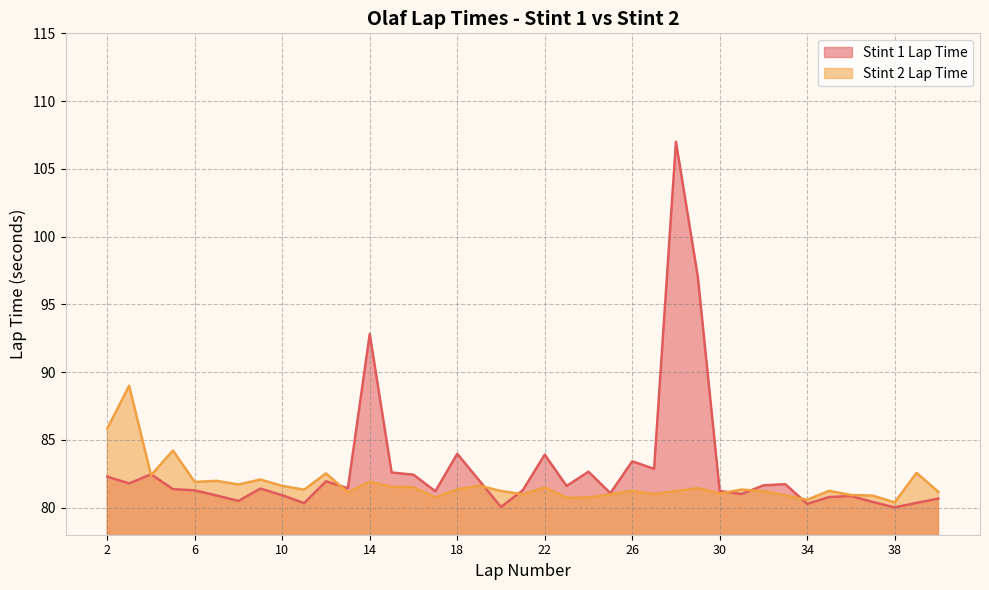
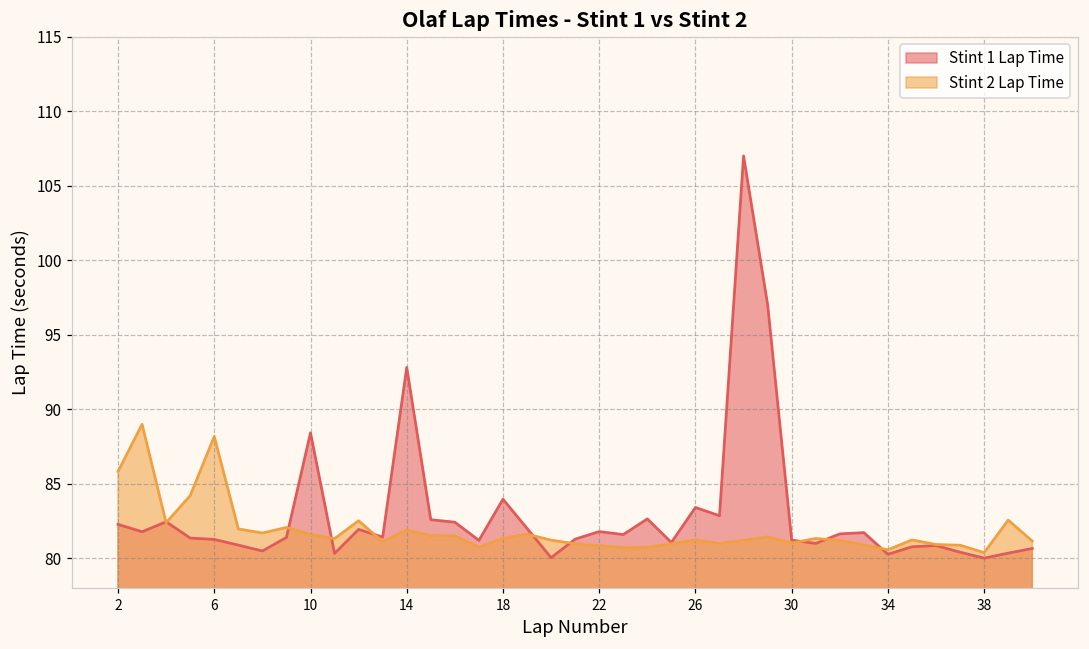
Stint 2 Lap Time, 6: 81.9 -> 88.2
Stint 1 Lap Time, 10: 80.9 -> 88.4
Stint 1 Lap Time, 22: 83.9 -> 81.8
Stint 2 Lap Time, 22: 81.5 -> 80.8
